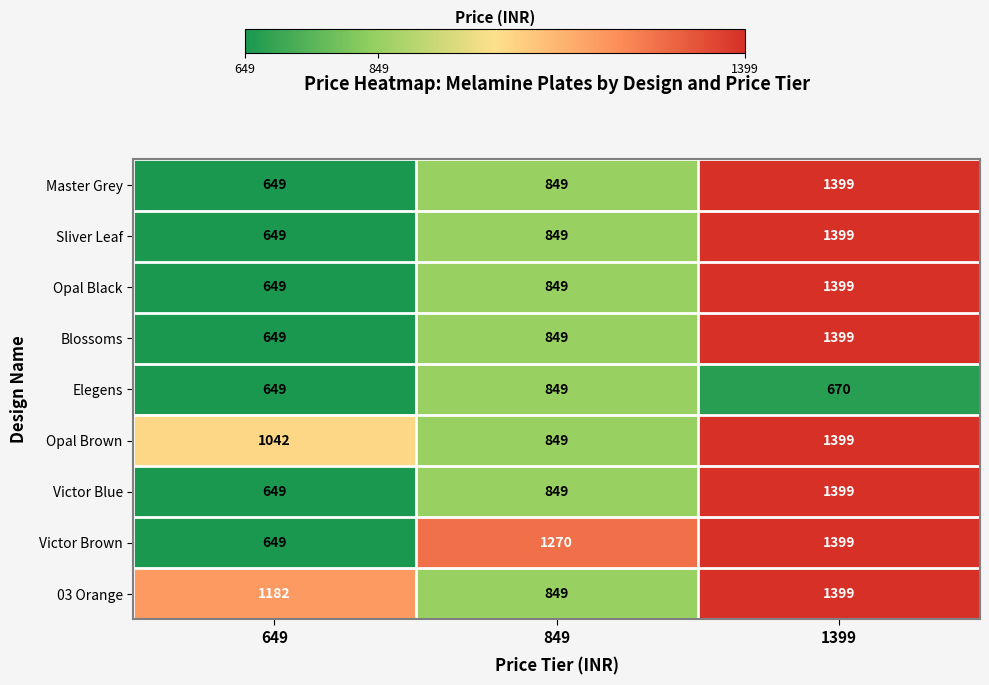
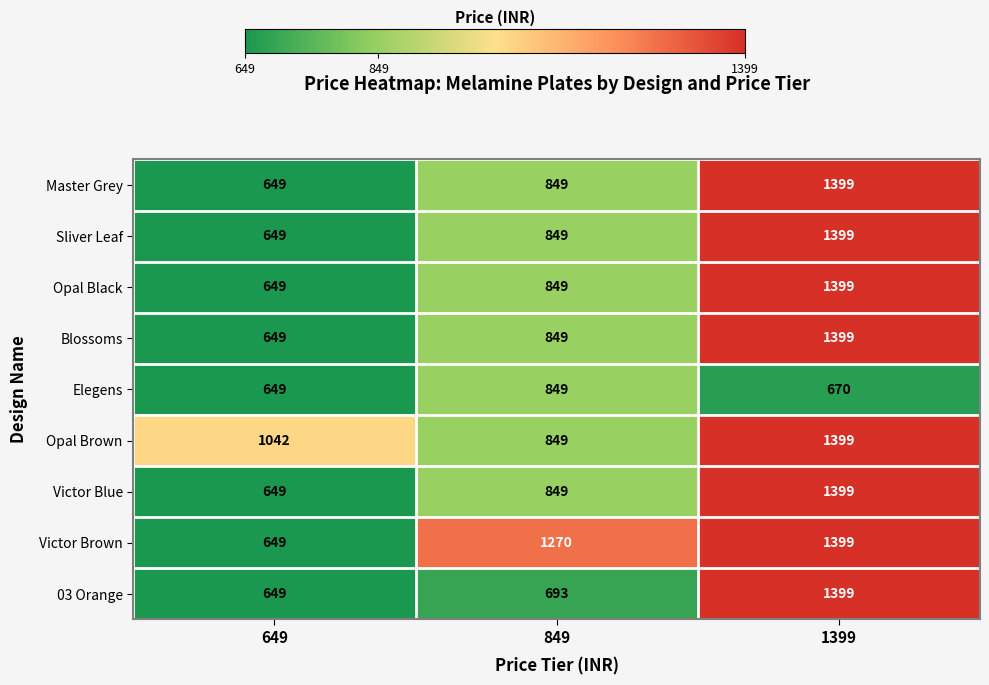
03 Orange, 649: 1182 -> 649
03 Orange, 849: 849 -> 693
